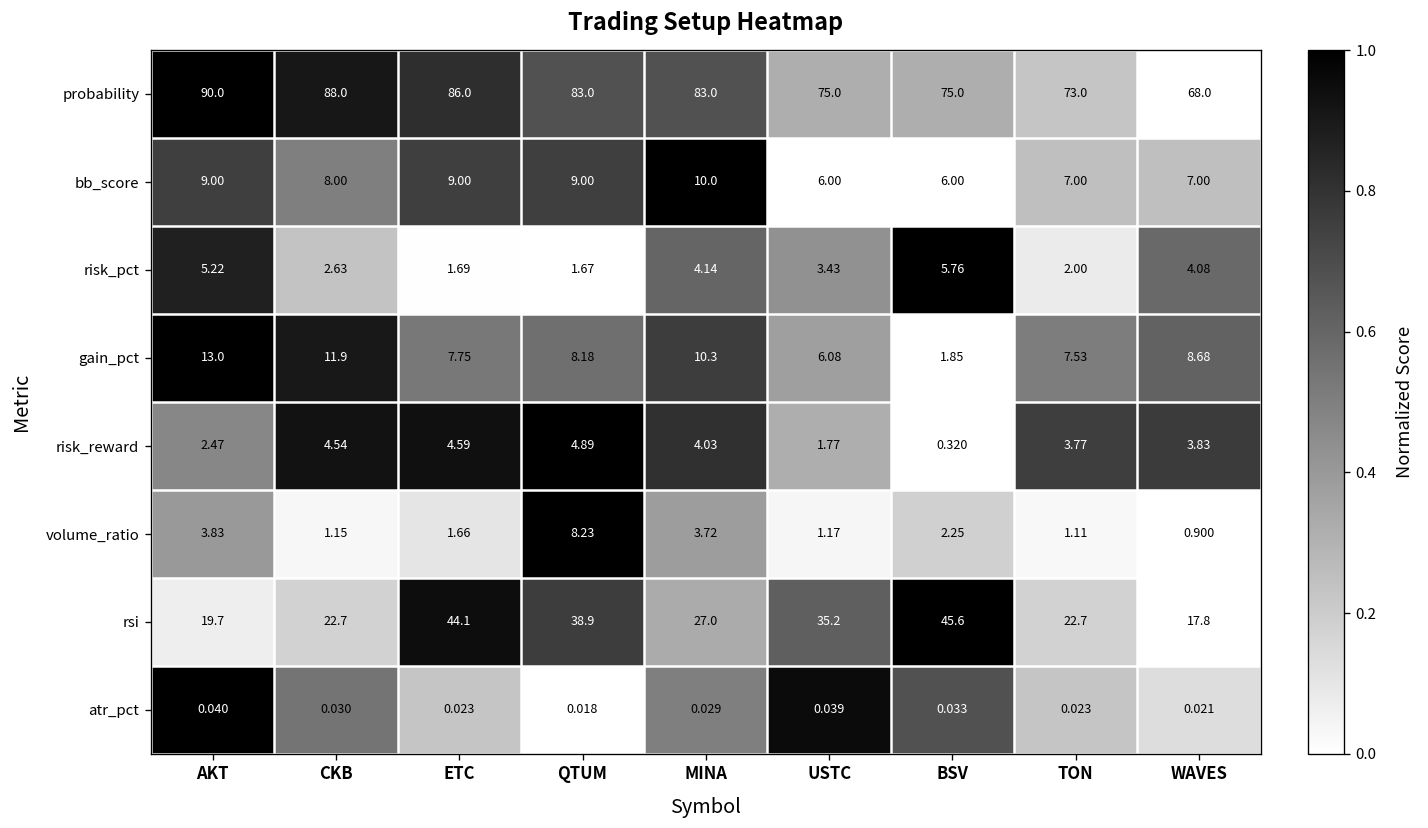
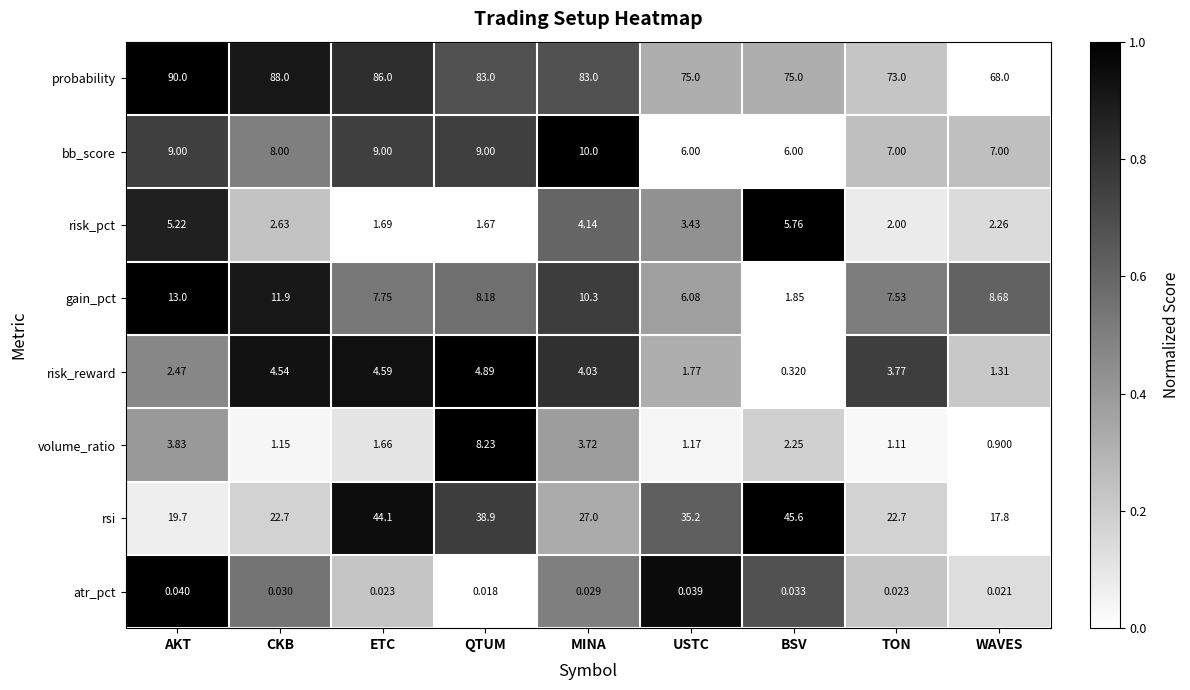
risk_pct, WAVES: 4.08 -> 2.26
risk_reward, WAVES: 3.83 -> 1.31
